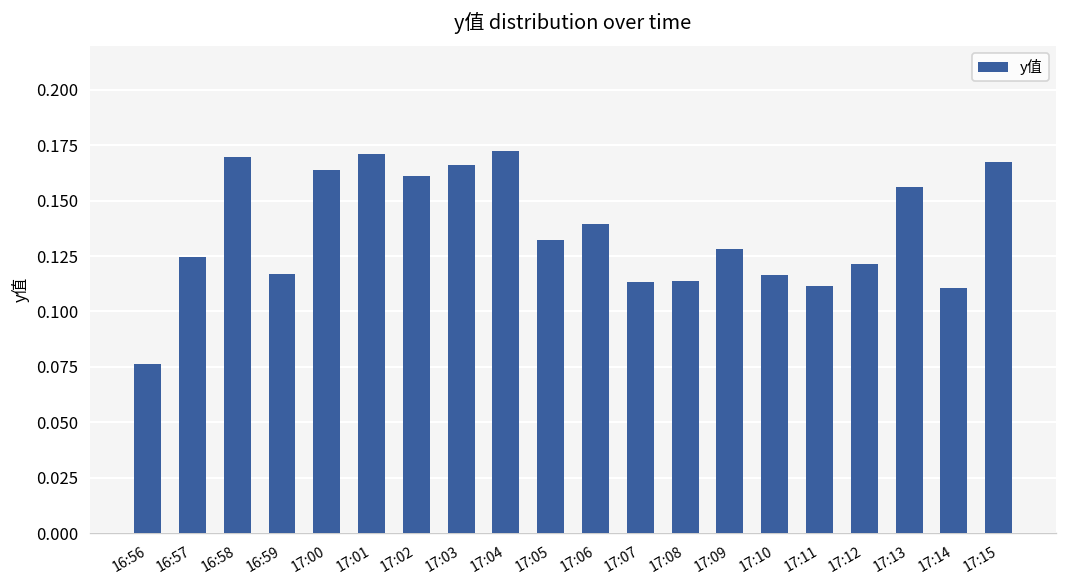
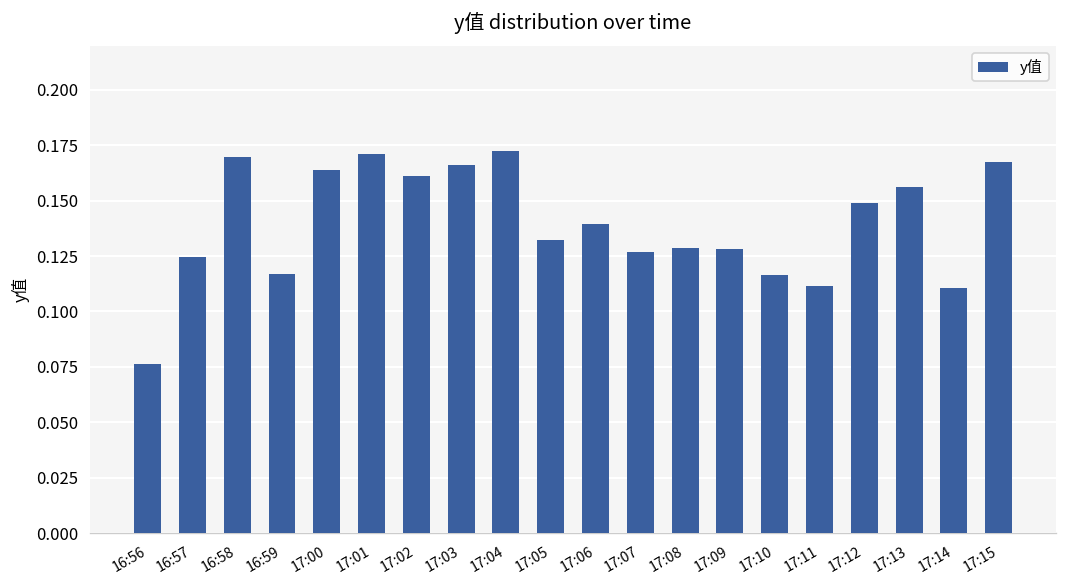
17:07: 0.113 -> 0.127
17:08: 0.114 -> 0.129
17:12: 0.121 -> 0.149
